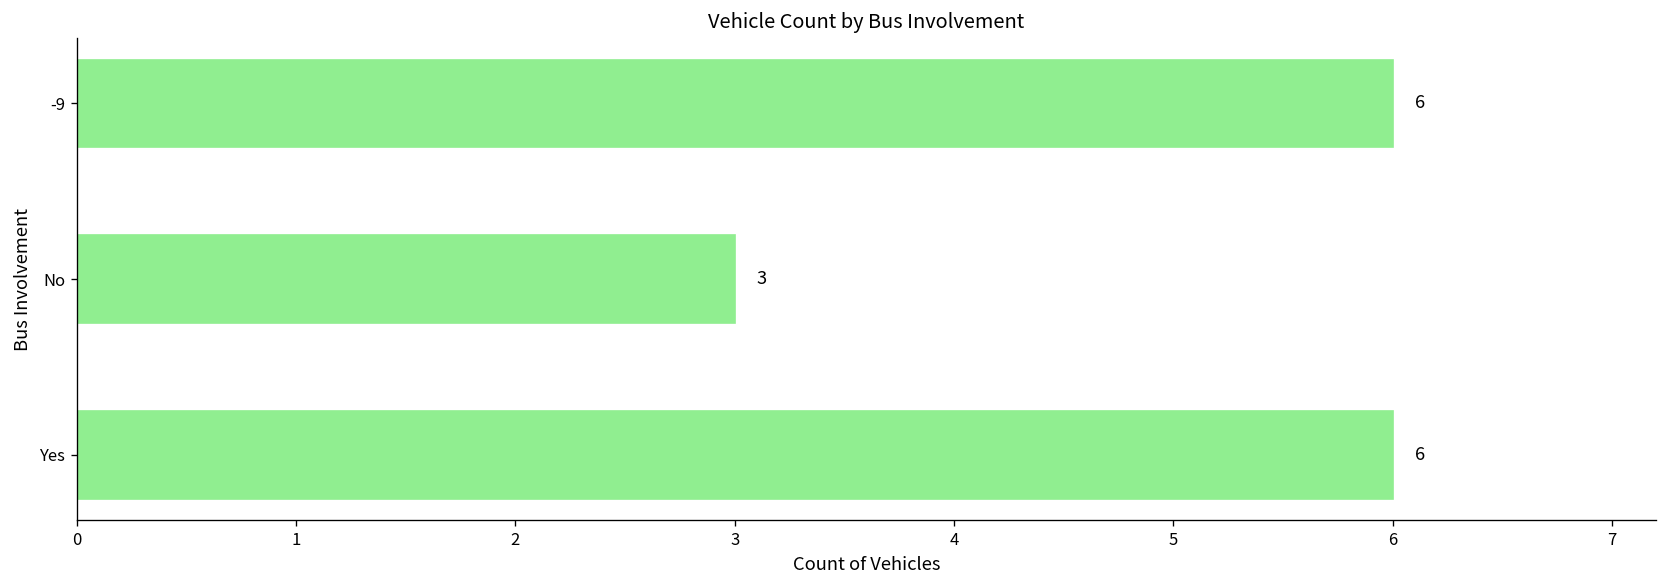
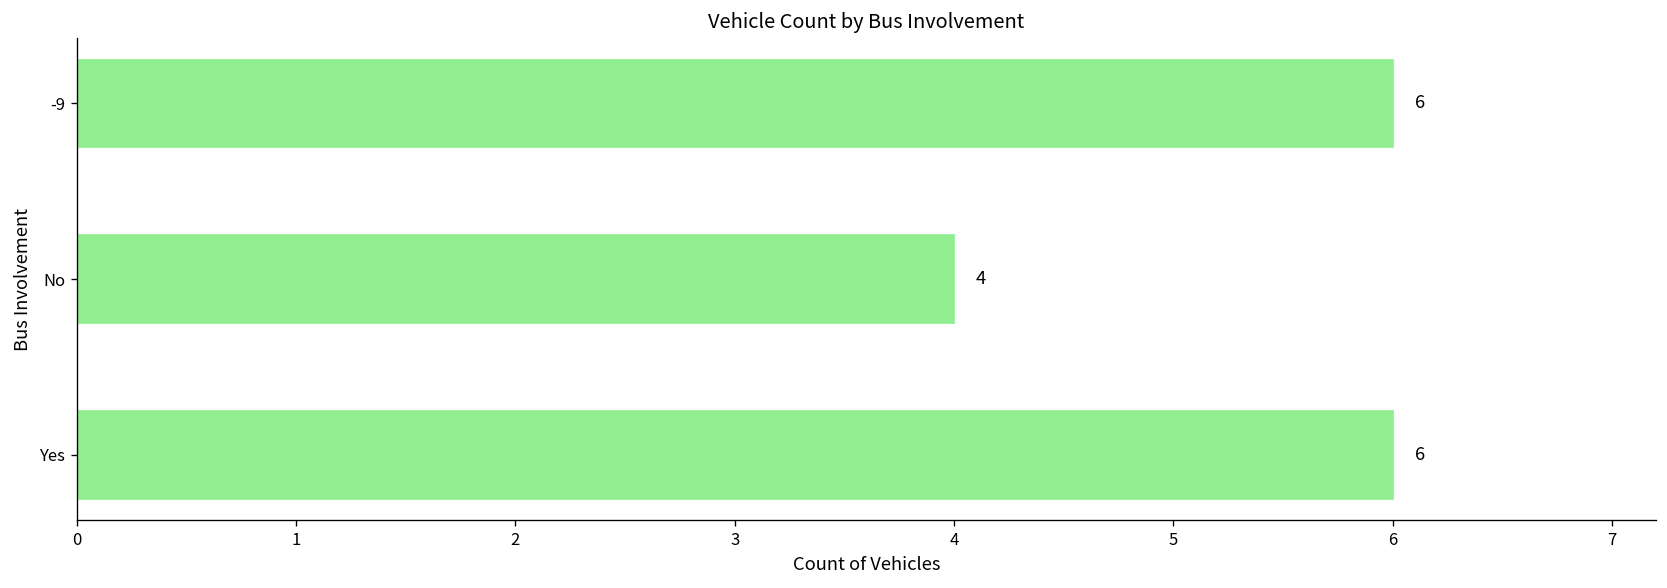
No: 3 -> 4
